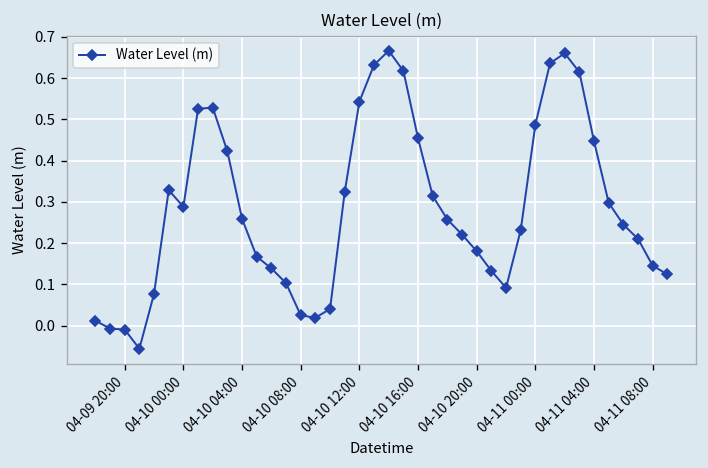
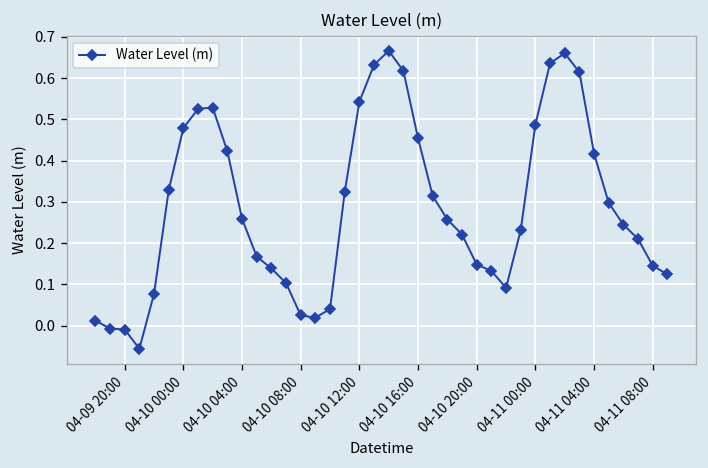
04-10 00:00: 0.29 -> 0.48
04-10 20:00: 0.18 -> 0.15
04-11 04:00: 0.45 -> 0.42
